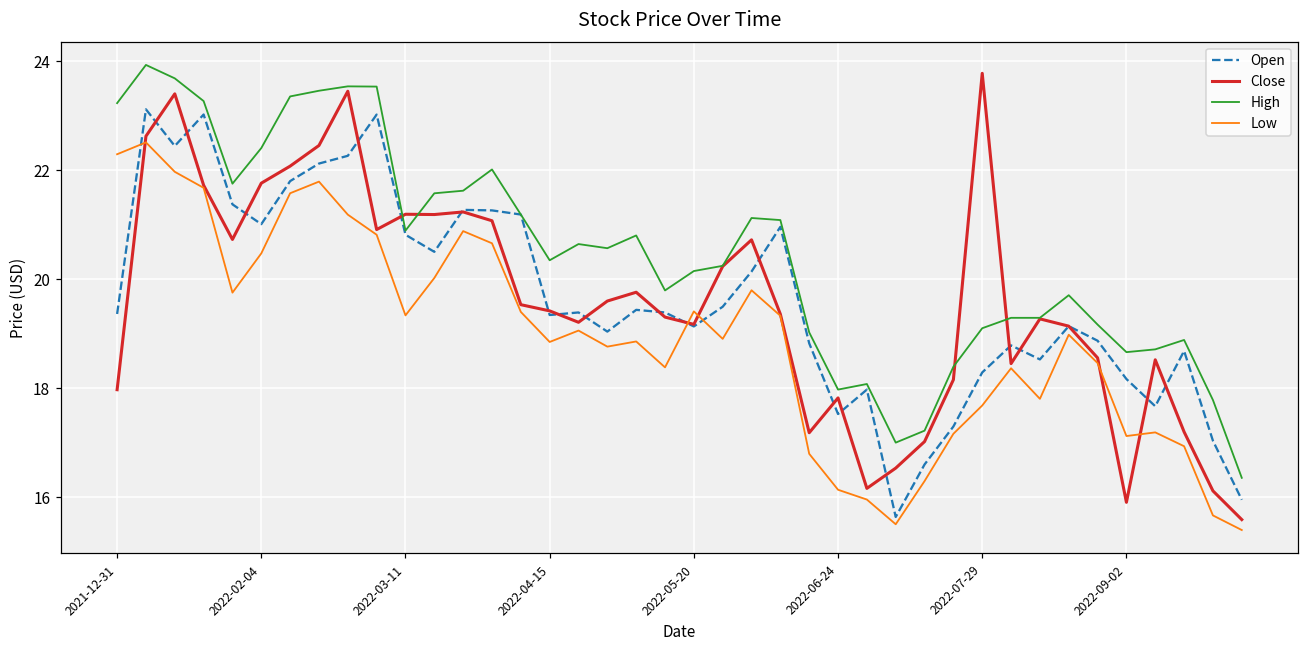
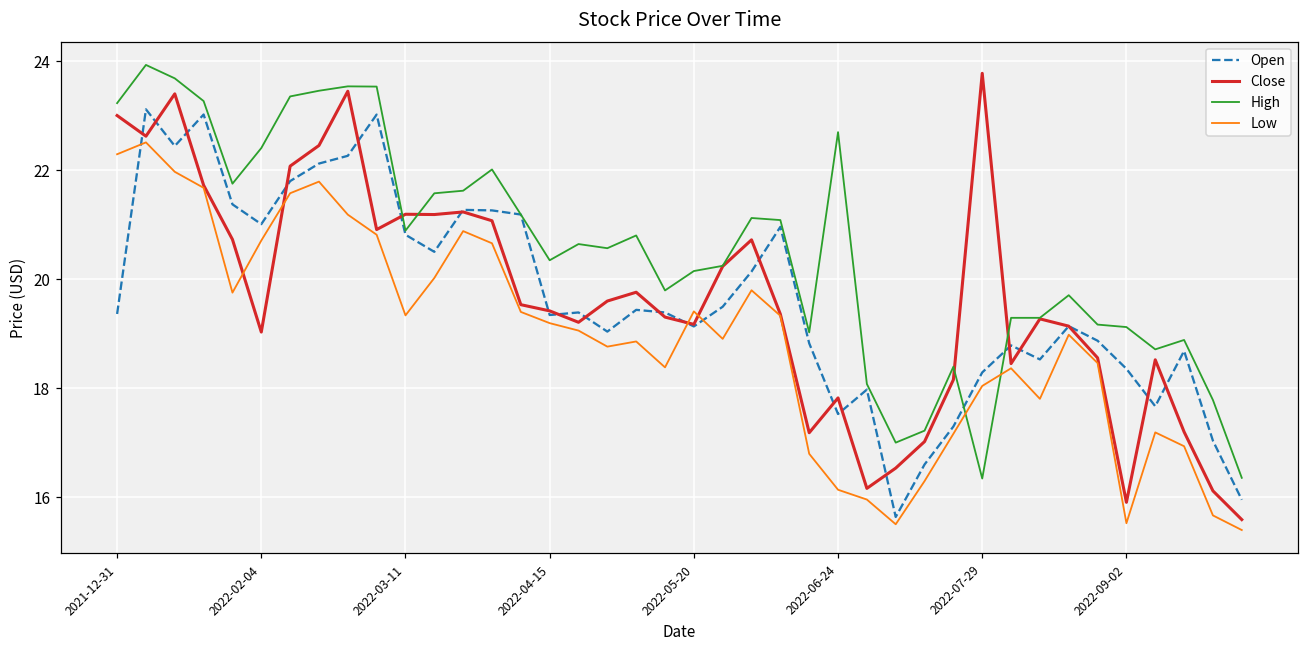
Close, 2021-12-31: 18.0 -> 23.0
Close, 2022-02-04: 21.8 -> 19.0
Low, 2022-02-04: 20.5 -> 20.7
Low, 2022-04-15: 18.8 -> 19.2
High, 2022-06-24: 18.0 -> 22.7
High, 2022-07-29: 19.1 -> 16.3
Low, 2022-07-29: 17.7 -> 18.0
Open, 2022-09-02: 18.2 -> 18.4
High, 2022-09-02: 18.7 -> 19.1
Low, 2022-09-02: 17.1 -> 15.5
